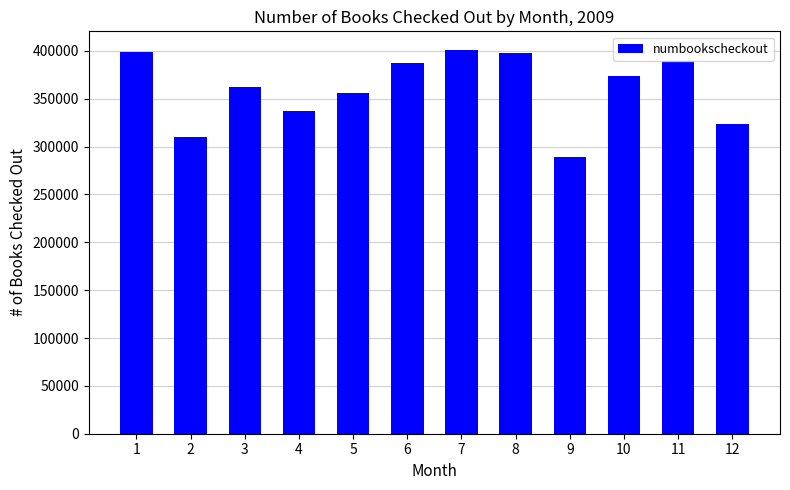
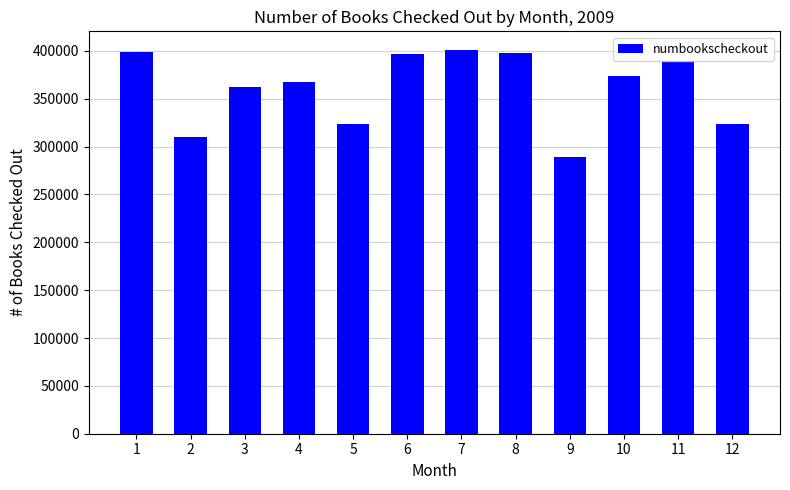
4: 340000 -> 370000
5: 360000 -> 320000
6: 390000 -> 400000
